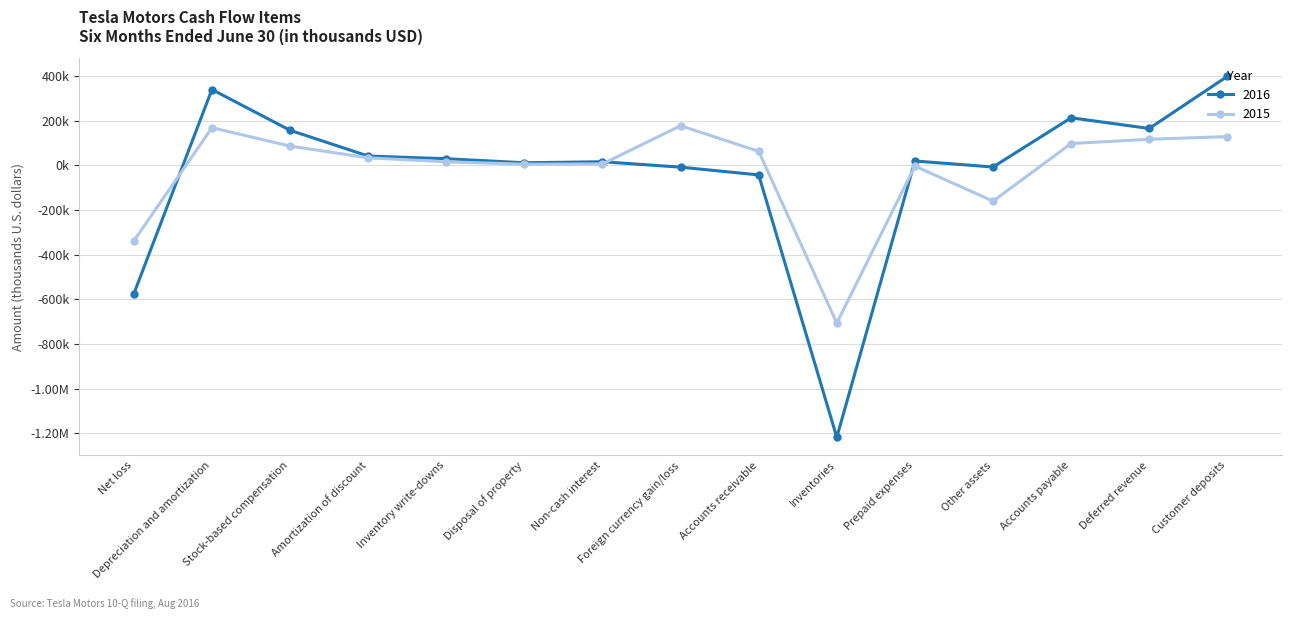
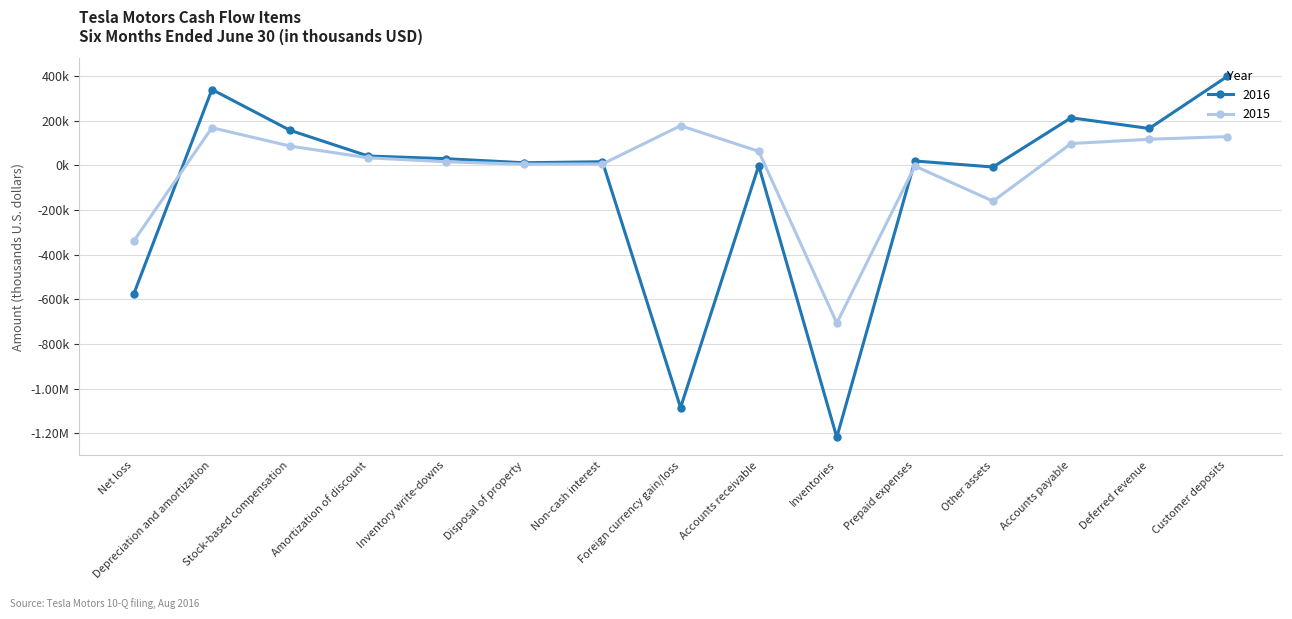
2016, Foreign currency gain/loss: -10000 -> -1080000
2016, Accounts receivable: -40000 -> 0
